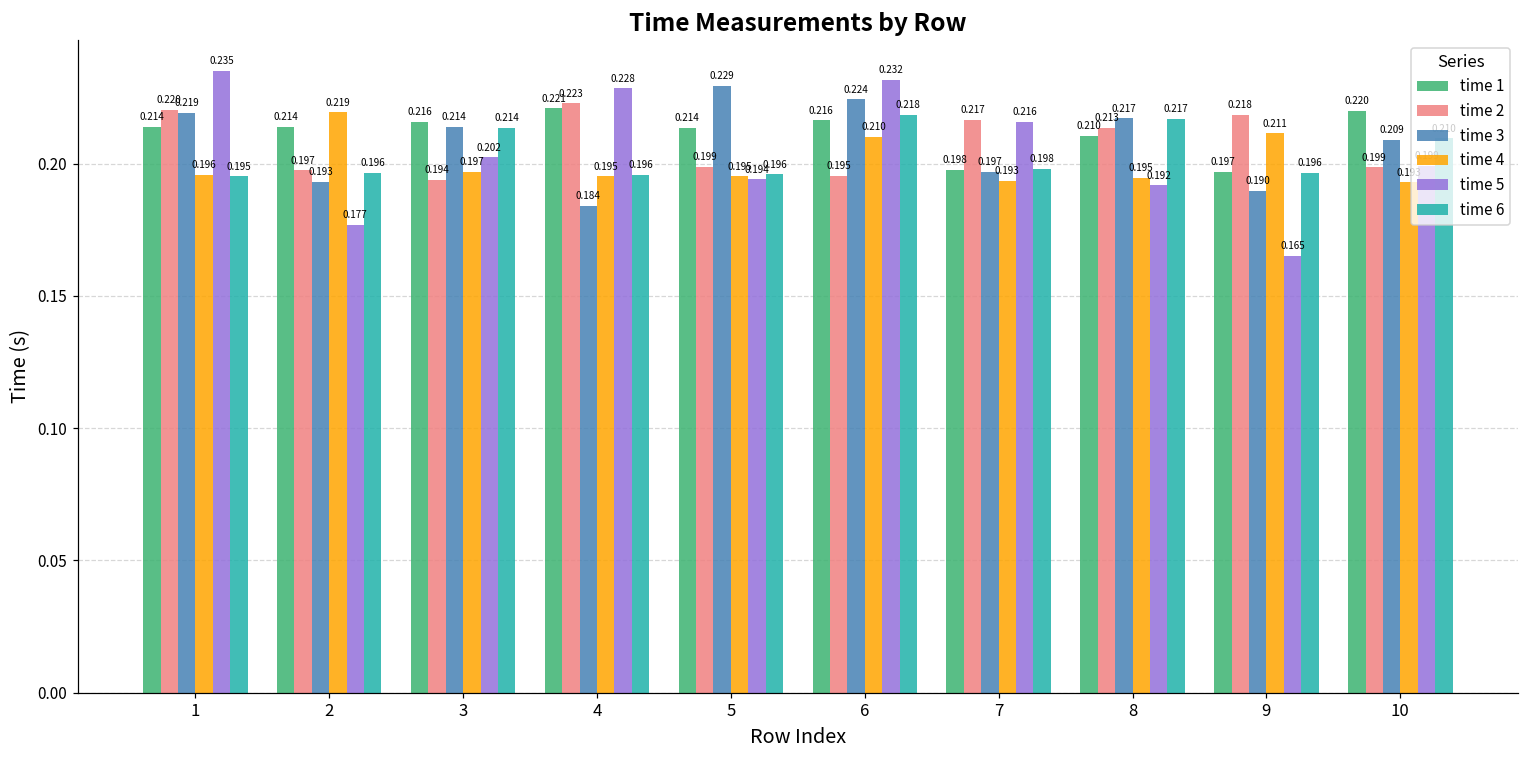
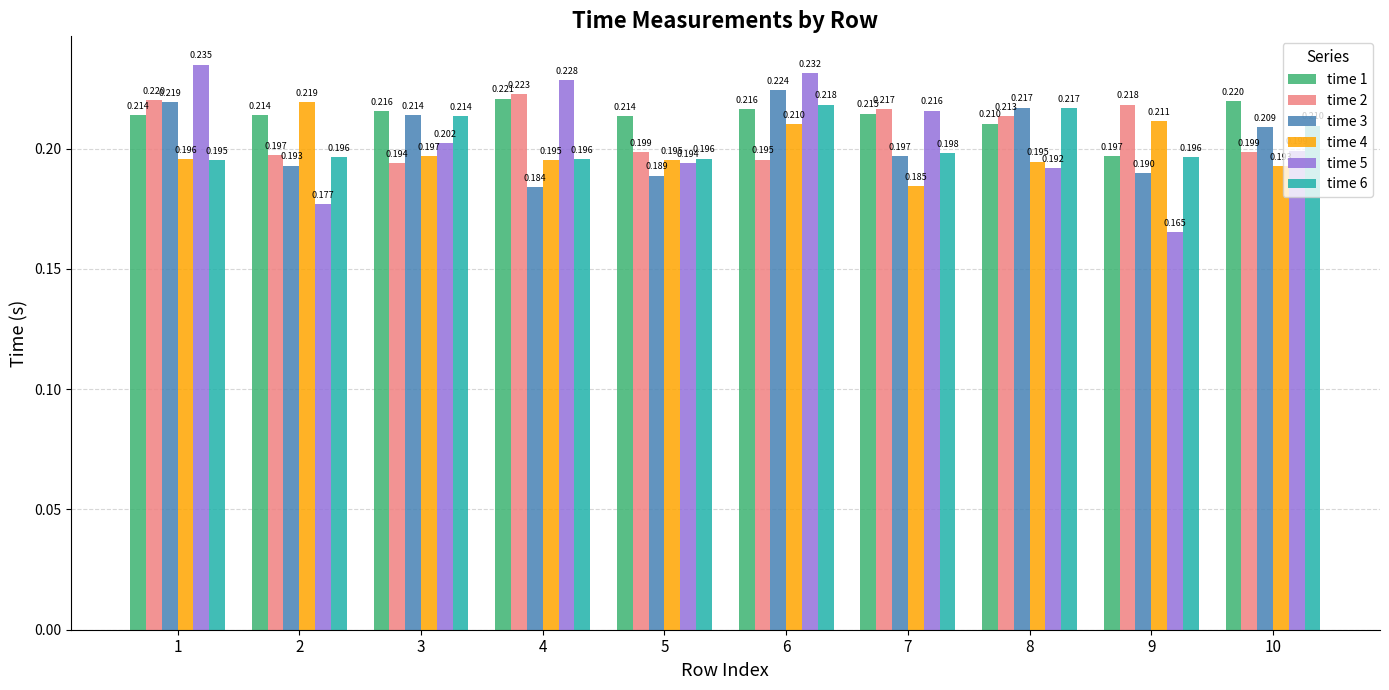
time 3, 5: 0.229 -> 0.189
time 1, 7: 0.198 -> 0.215
time 4, 7: 0.193 -> 0.185
